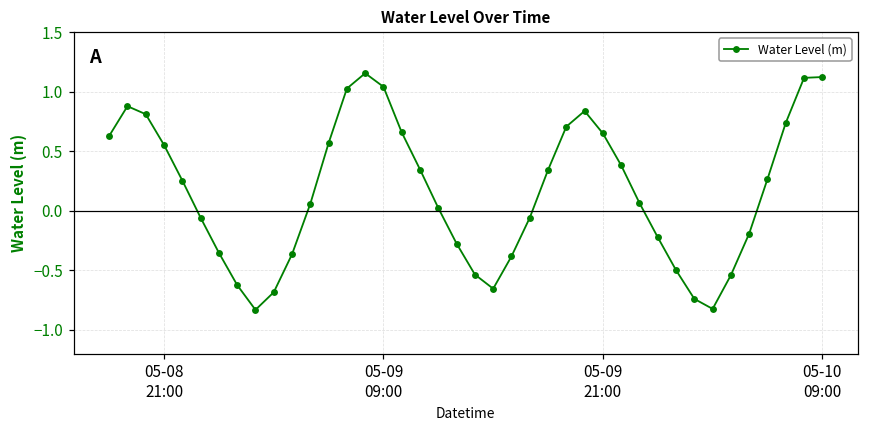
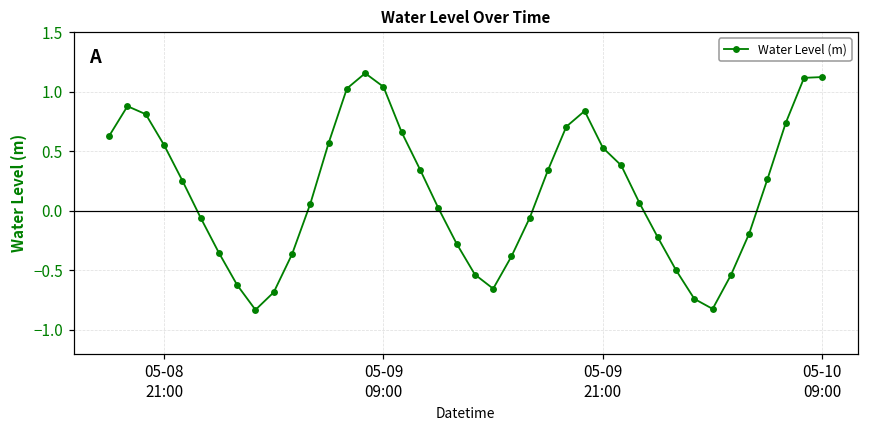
05-09 21:00: 0.65 -> 0.53
